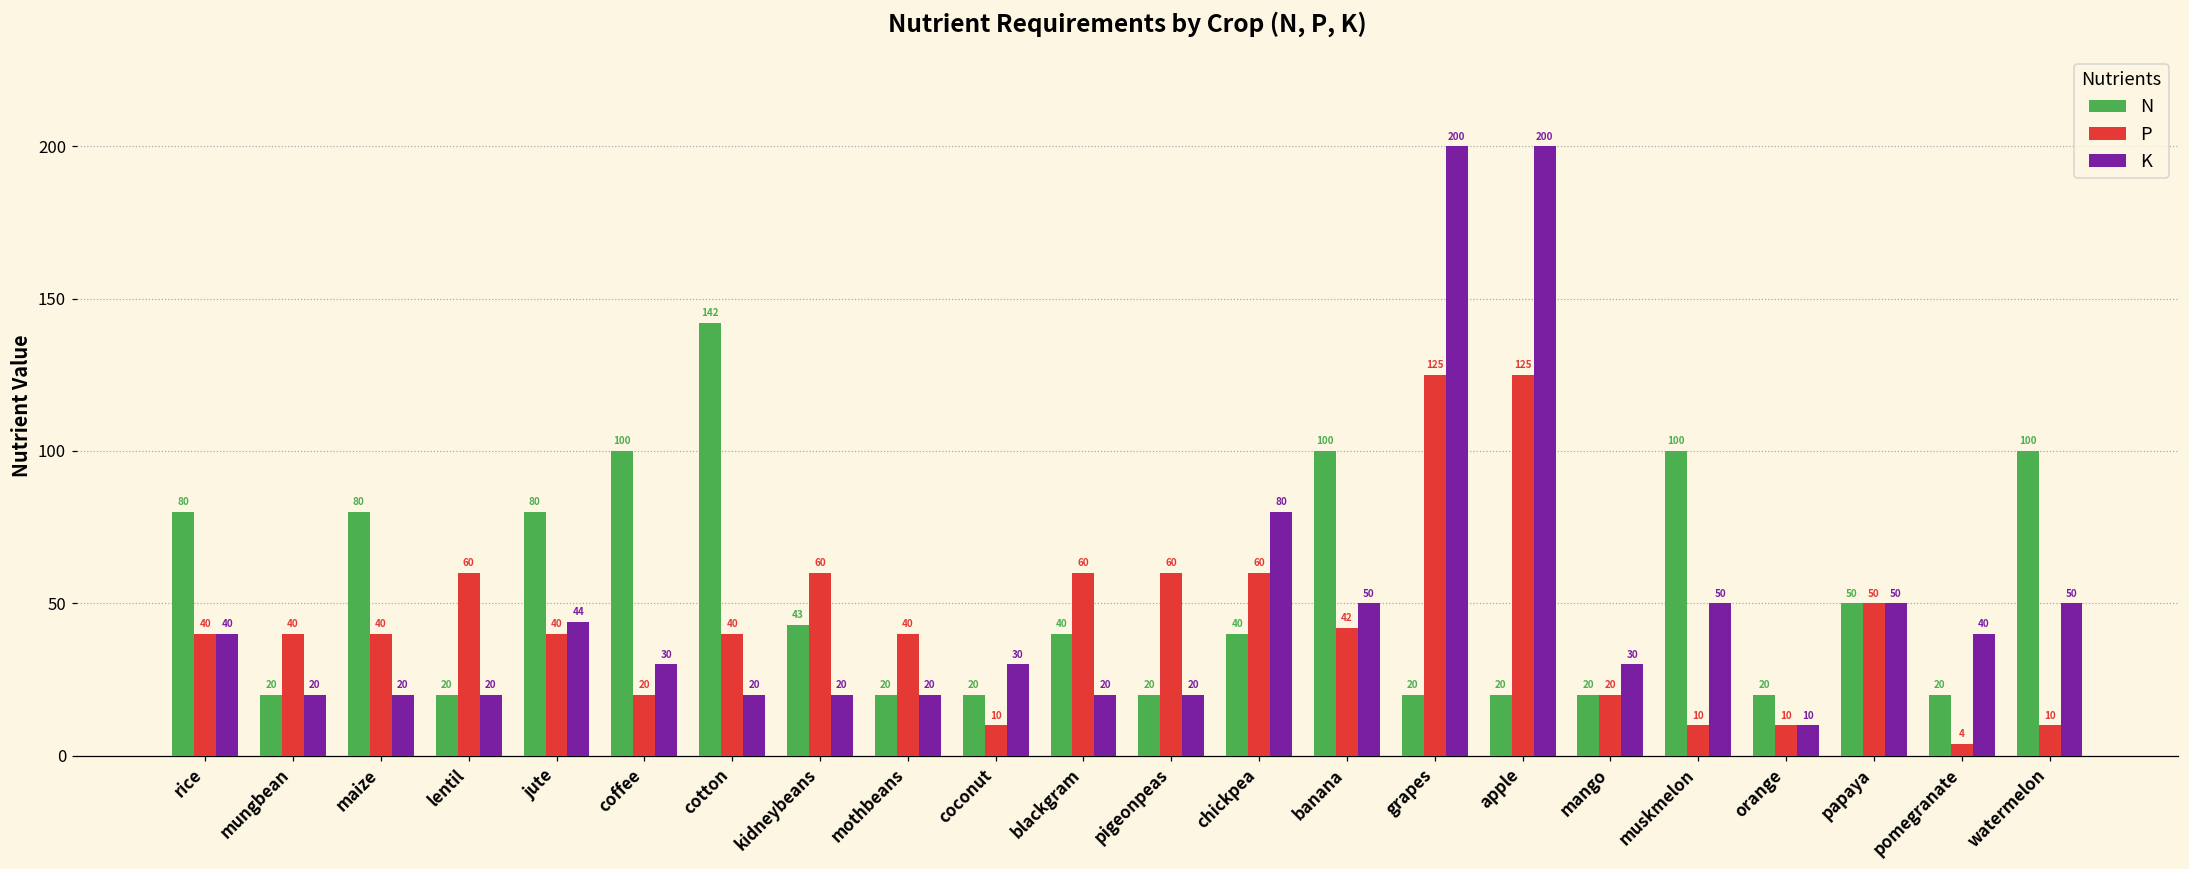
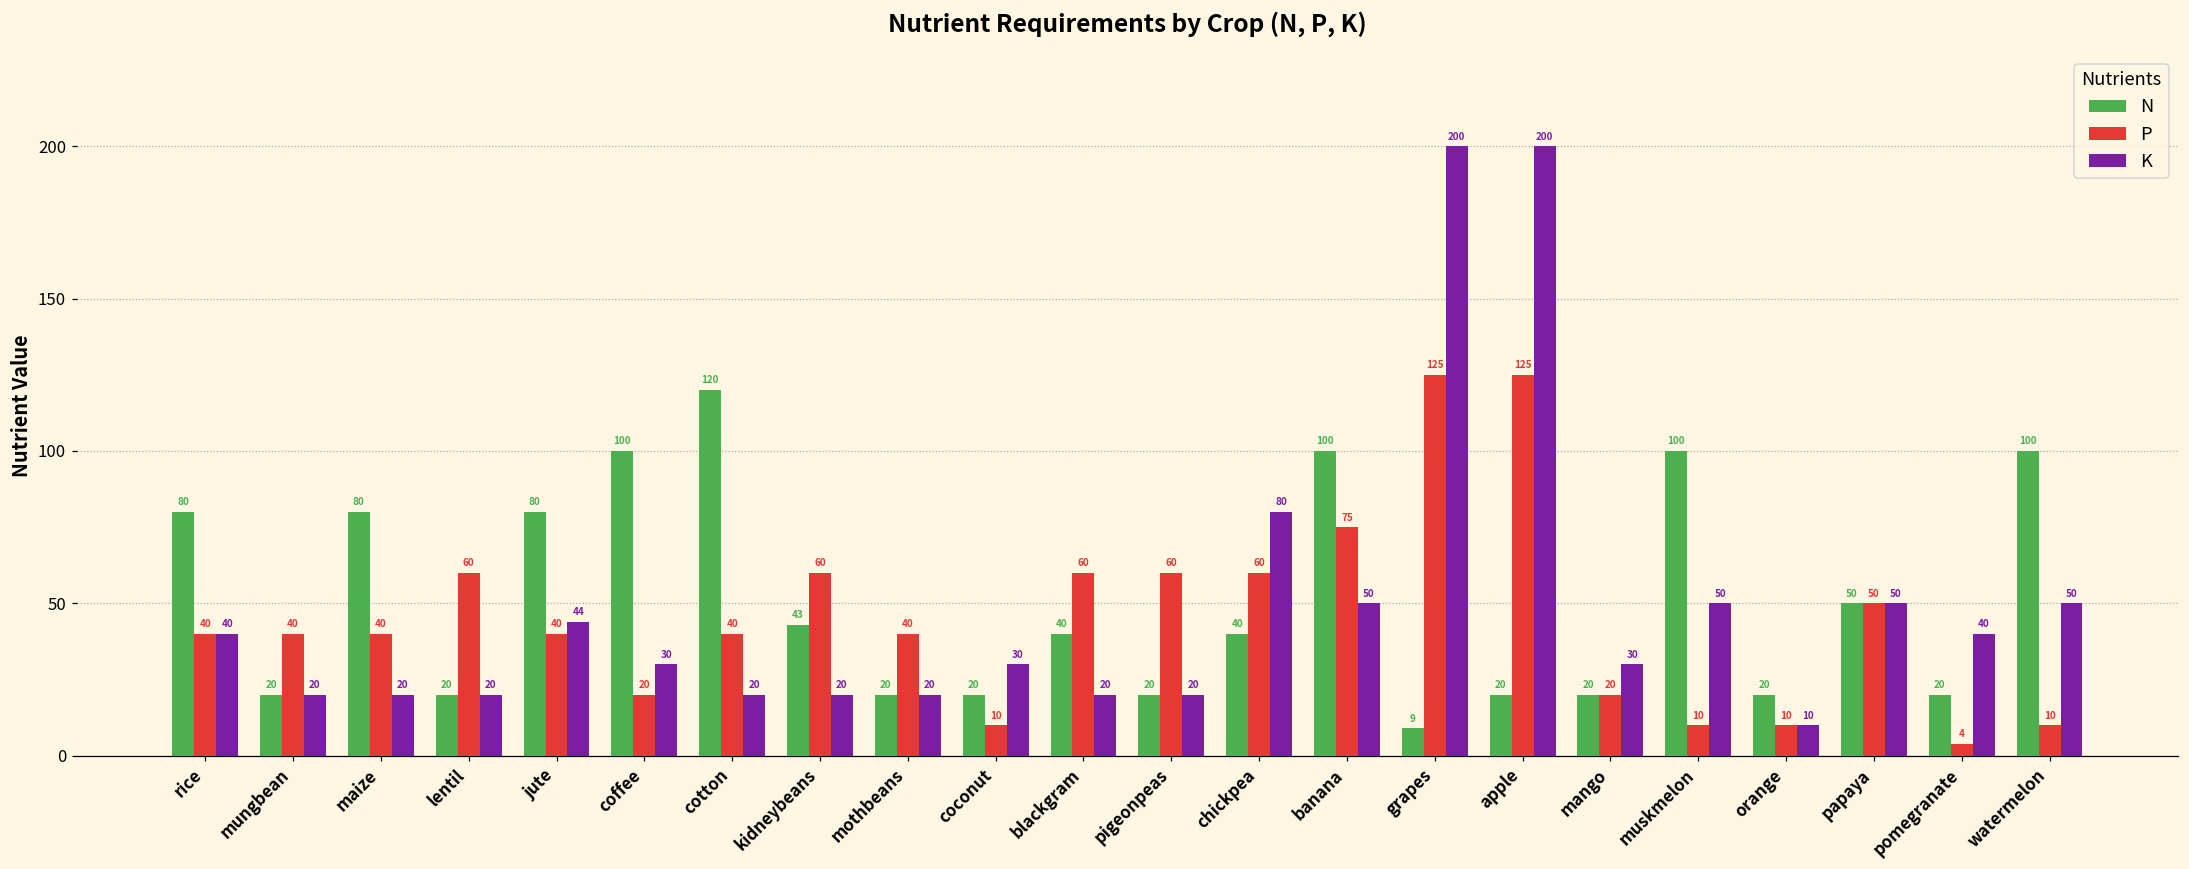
N, cotton: 142 -> 120
P, banana: 42 -> 75
N, grapes: 20 -> 9
